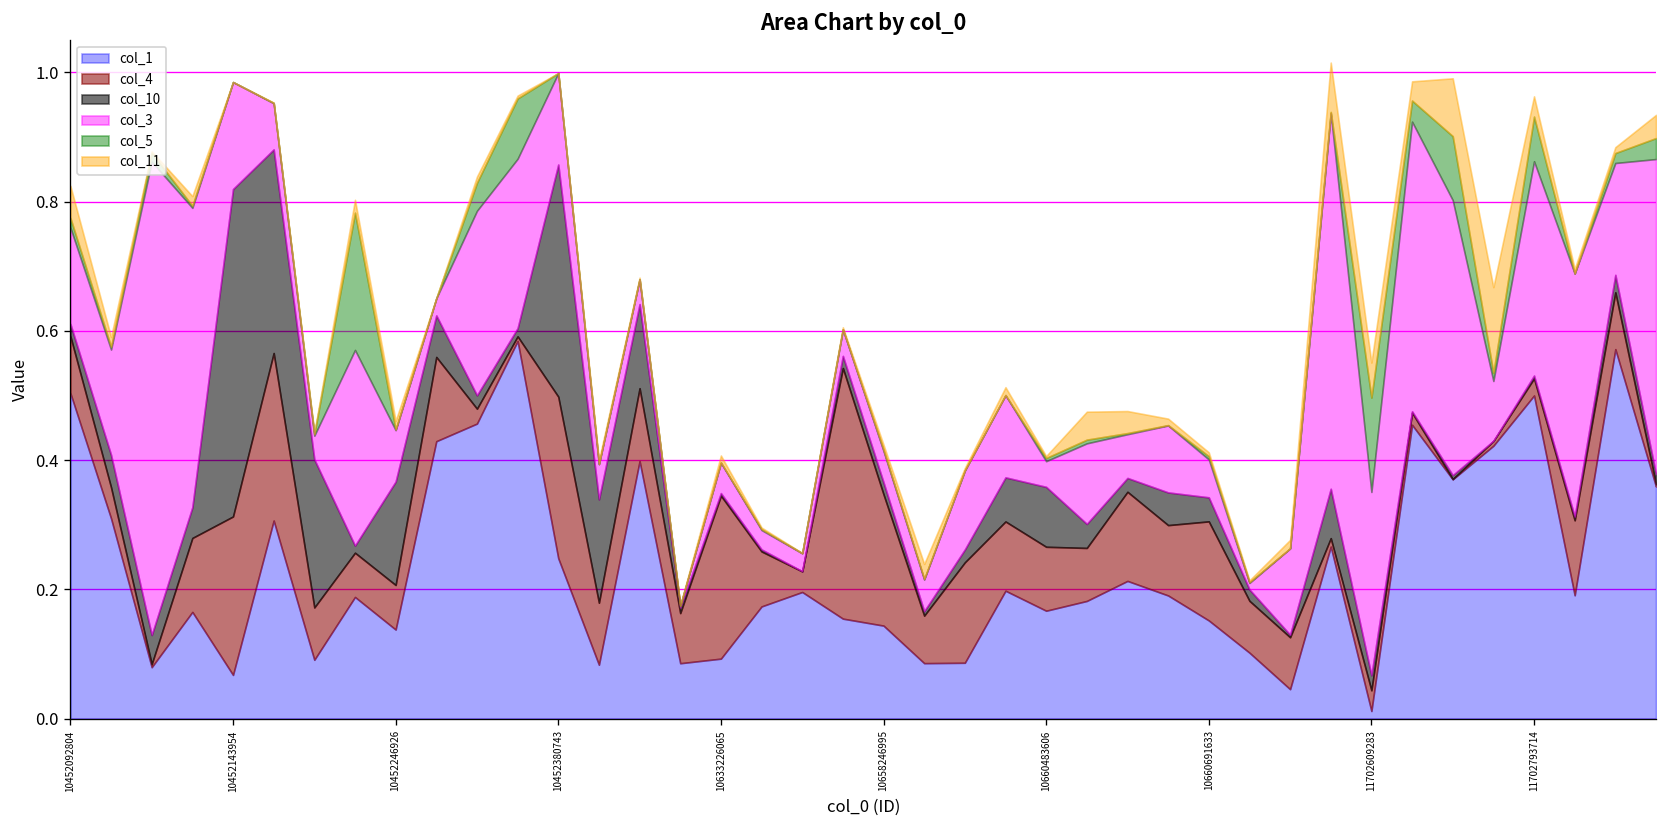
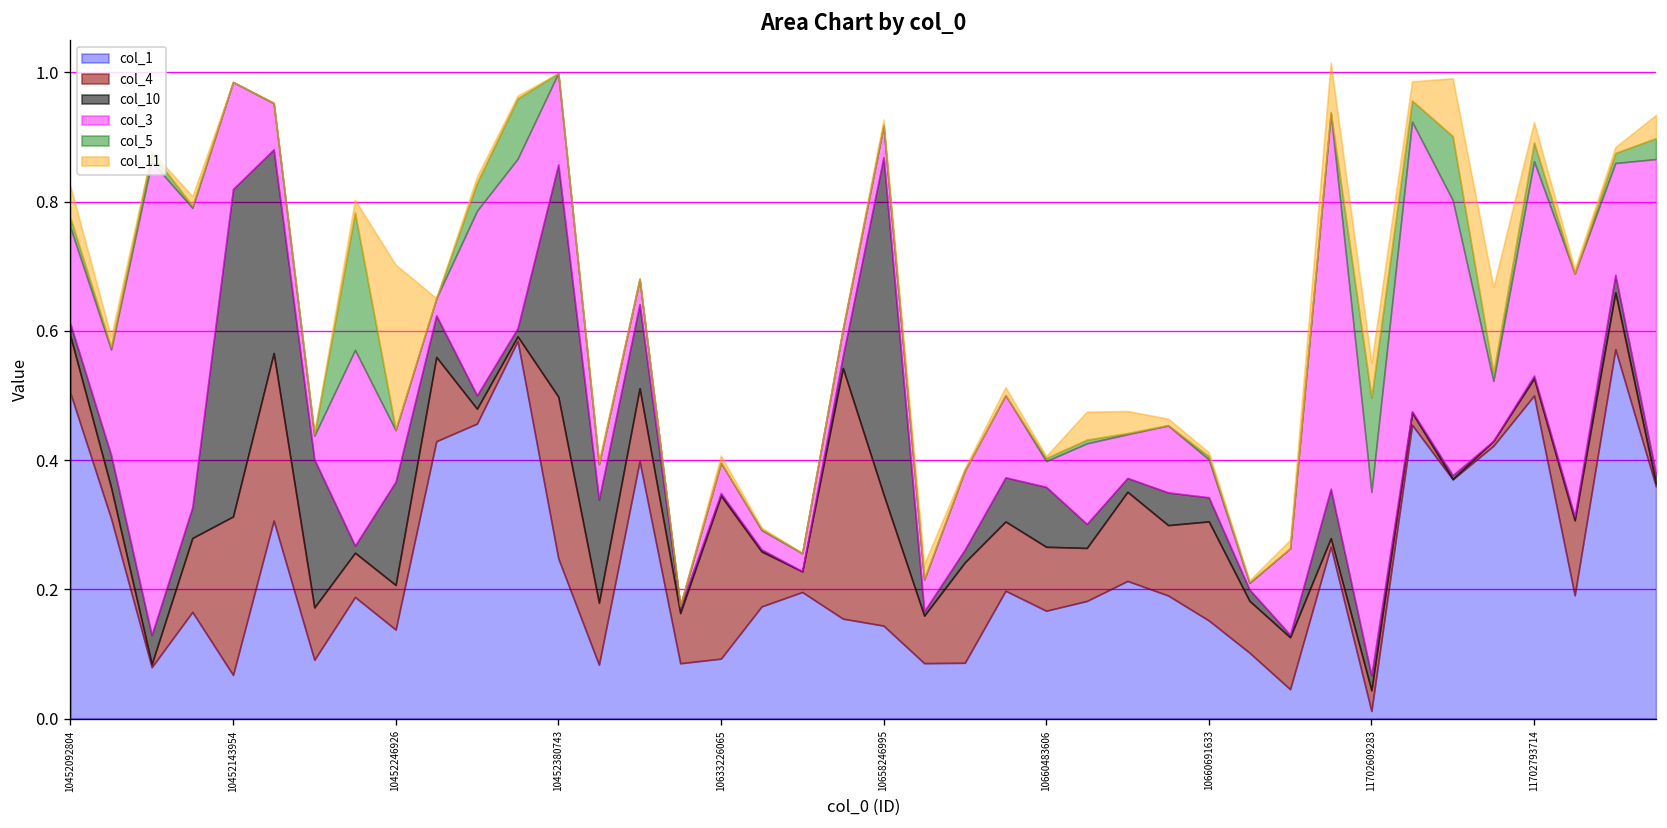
col_11, 10452246926: 0.01 -> 0.25
col_10, 10658246995: 0.02 -> 0.52
col_5, 11702793714: 0.07 -> 0.03
